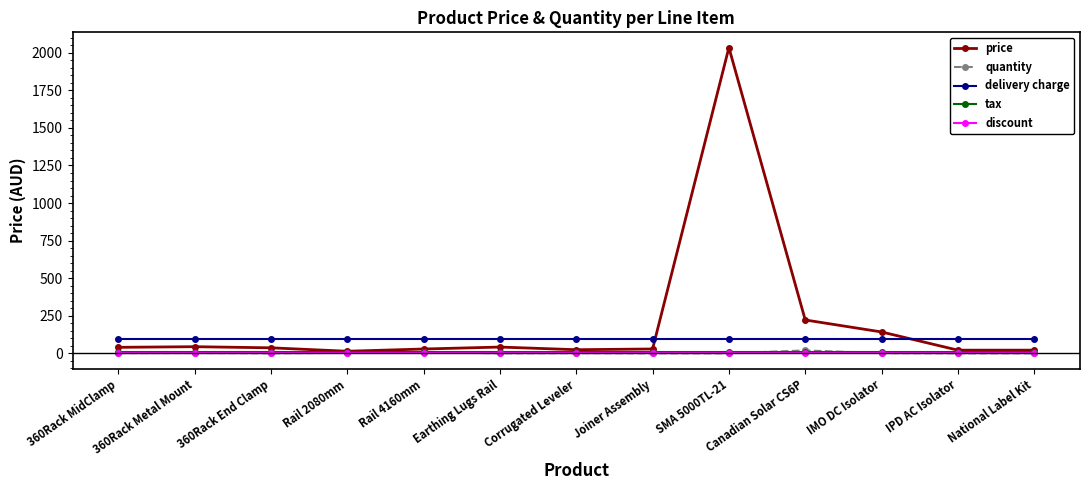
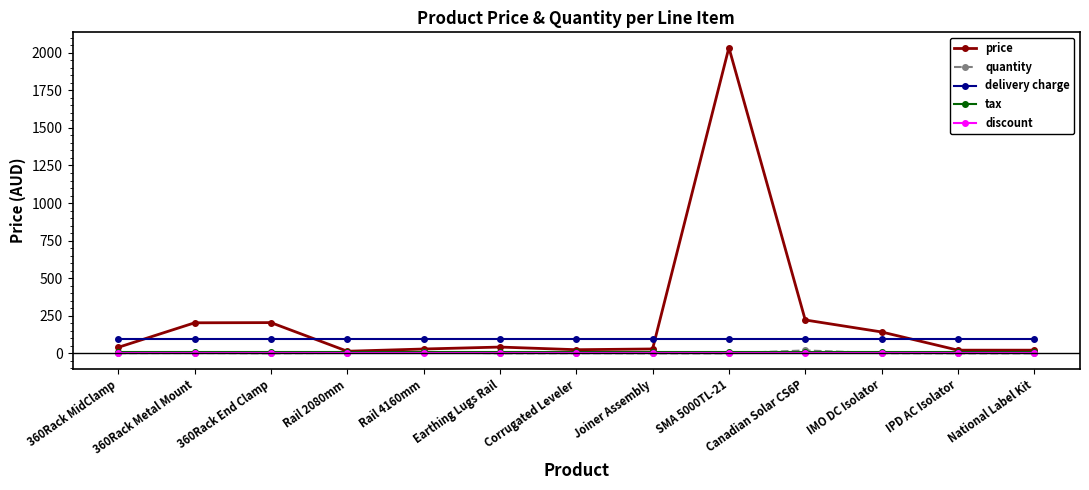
price, 360Rack Metal Mount: 40 -> 200
price, 360Rack End Clamp: 40 -> 210
